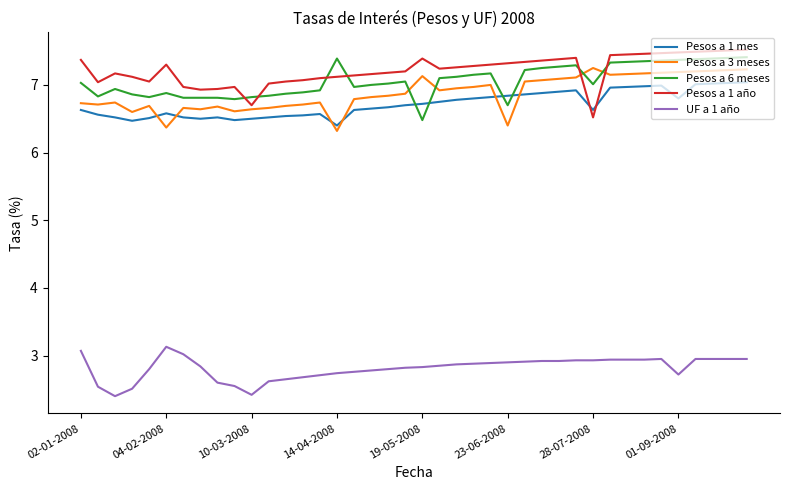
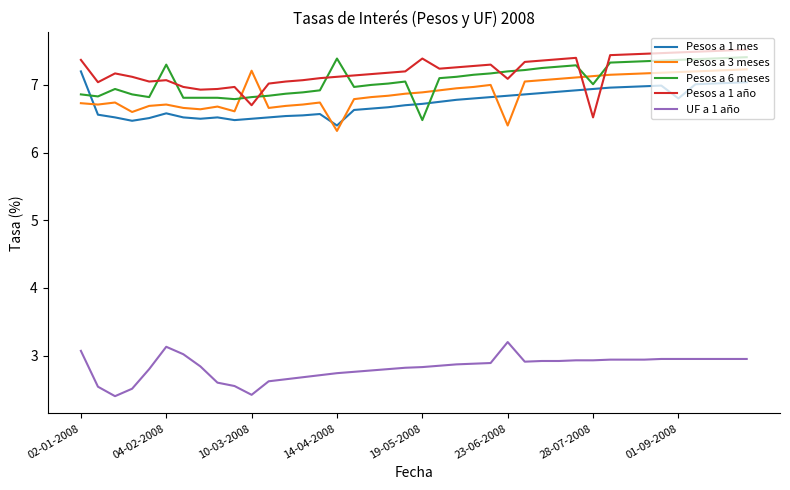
Pesos a 1 mes, 02-01-2008: 6.6 -> 7.2
Pesos a 6 meses, 02-01-2008: 7.0 -> 6.9
Pesos a 3 meses, 04-02-2008: 6.4 -> 6.7
Pesos a 6 meses, 04-02-2008: 6.9 -> 7.3
Pesos a 1 año, 04-02-2008: 7.3 -> 7.1
Pesos a 3 meses, 10-03-2008: 6.6 -> 7.2
Pesos a 3 meses, 19-05-2008: 7.1 -> 6.9
Pesos a 6 meses, 23-06-2008: 6.7 -> 7.2
Pesos a 1 año, 23-06-2008: 7.3 -> 7.1
UF a 1 año, 23-06-2008: 2.9 -> 3.2
Pesos a 1 mes, 28-07-2008: 6.6 -> 6.9
Pesos a 3 meses, 28-07-2008: 7.3 -> 7.1
UF a 1 año, 01-09-2008: 2.7 -> 3.0
